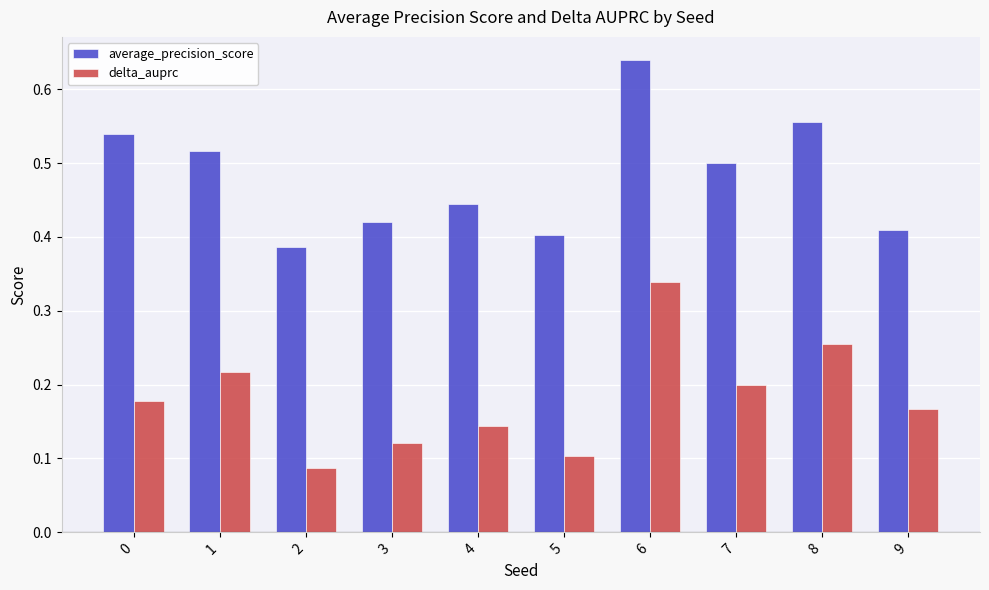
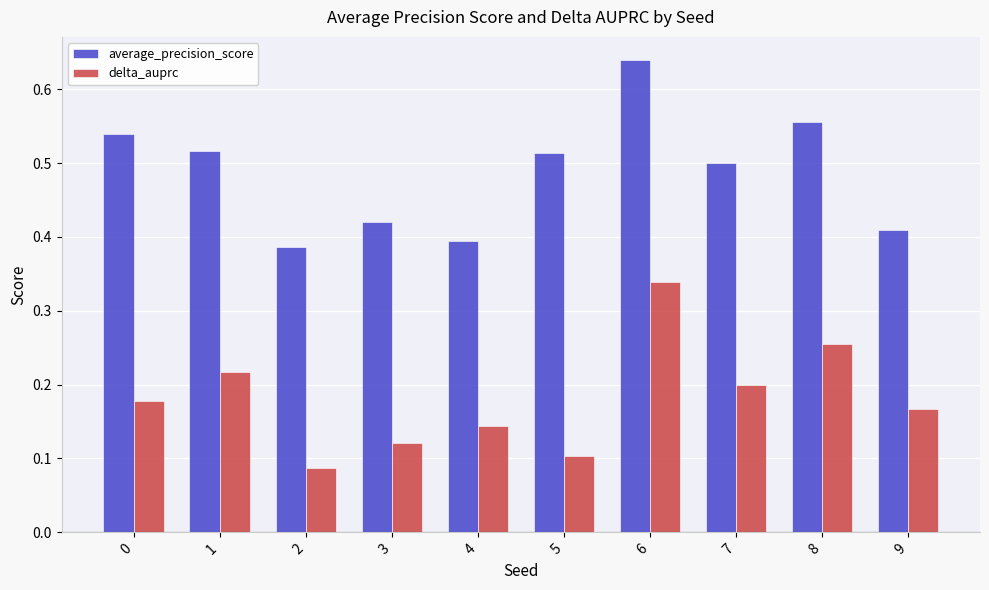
average_precision_score, 4: 0.44 -> 0.39
average_precision_score, 5: 0.40 -> 0.51
